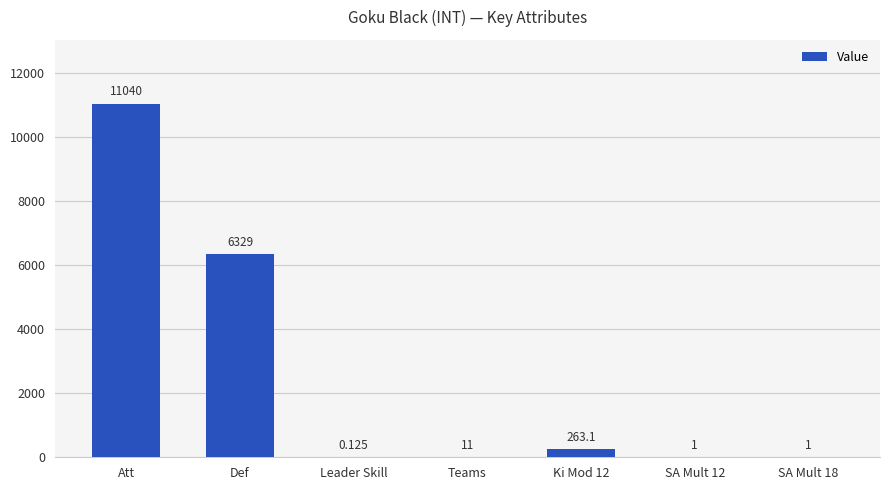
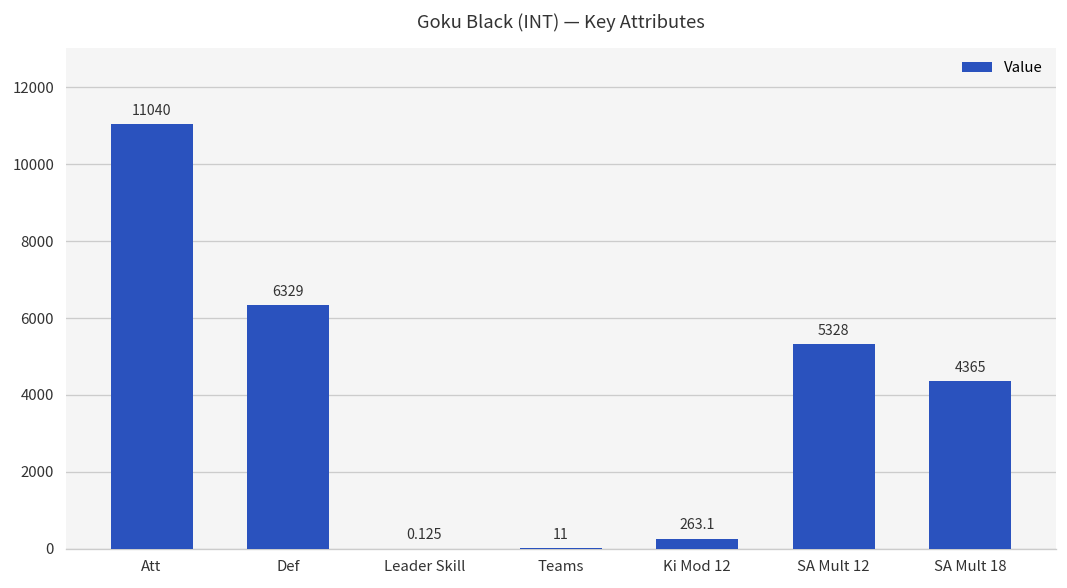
SA Mult 12: 1 -> 5328
SA Mult 18: 1 -> 4365
